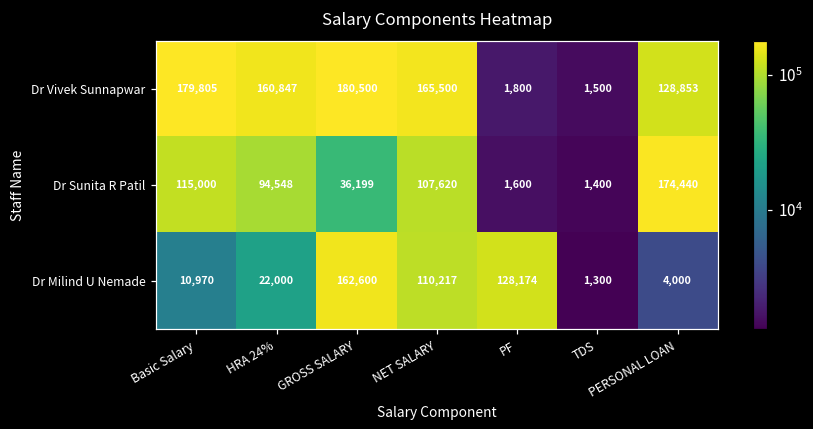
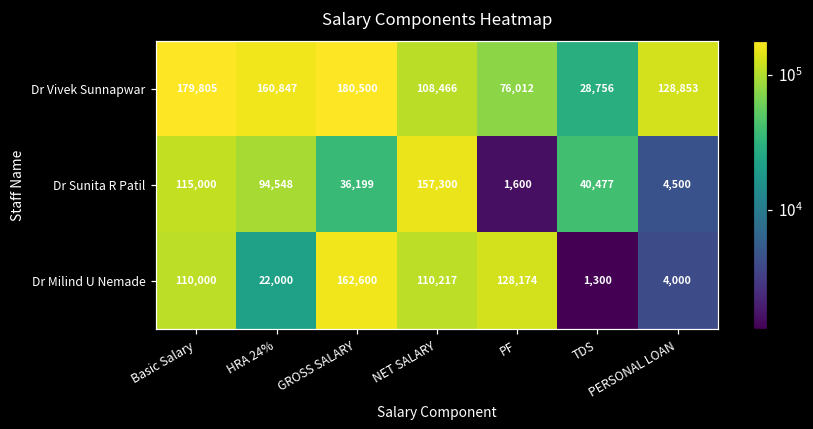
Dr Vivek Sunnapwar, NET SALARY: 165,500 -> 108,466
Dr Vivek Sunnapwar, PF: 1,800 -> 76,012
Dr Vivek Sunnapwar, TDS: 1,500 -> 28,756
Dr Sunita R Patil, NET SALARY: 107,620 -> 157,300
Dr Sunita R Patil, TDS: 1,400 -> 40,477
Dr Sunita R Patil, PERSONAL LOAN: 174,440 -> 4,500
Dr Milind U Nemade, Basic Salary: 10,970 -> 110,000
